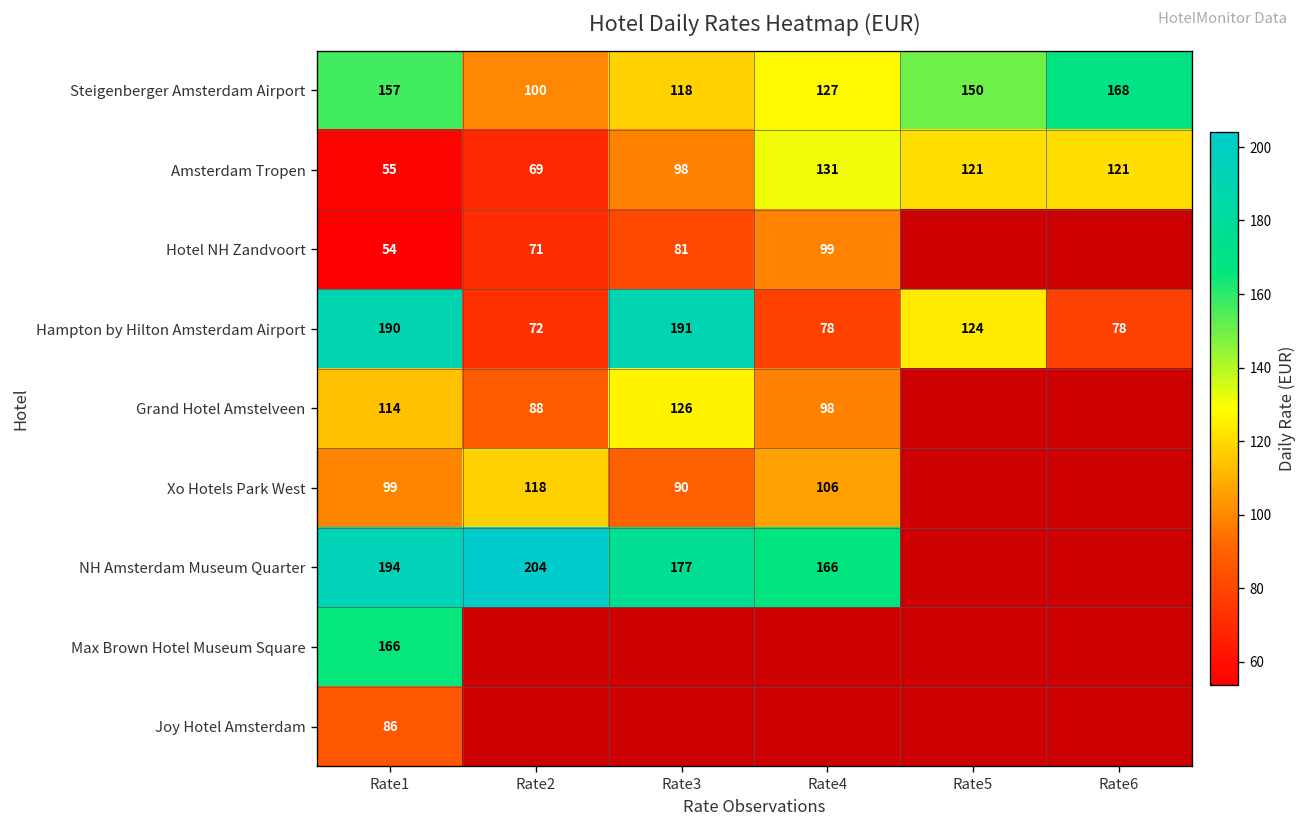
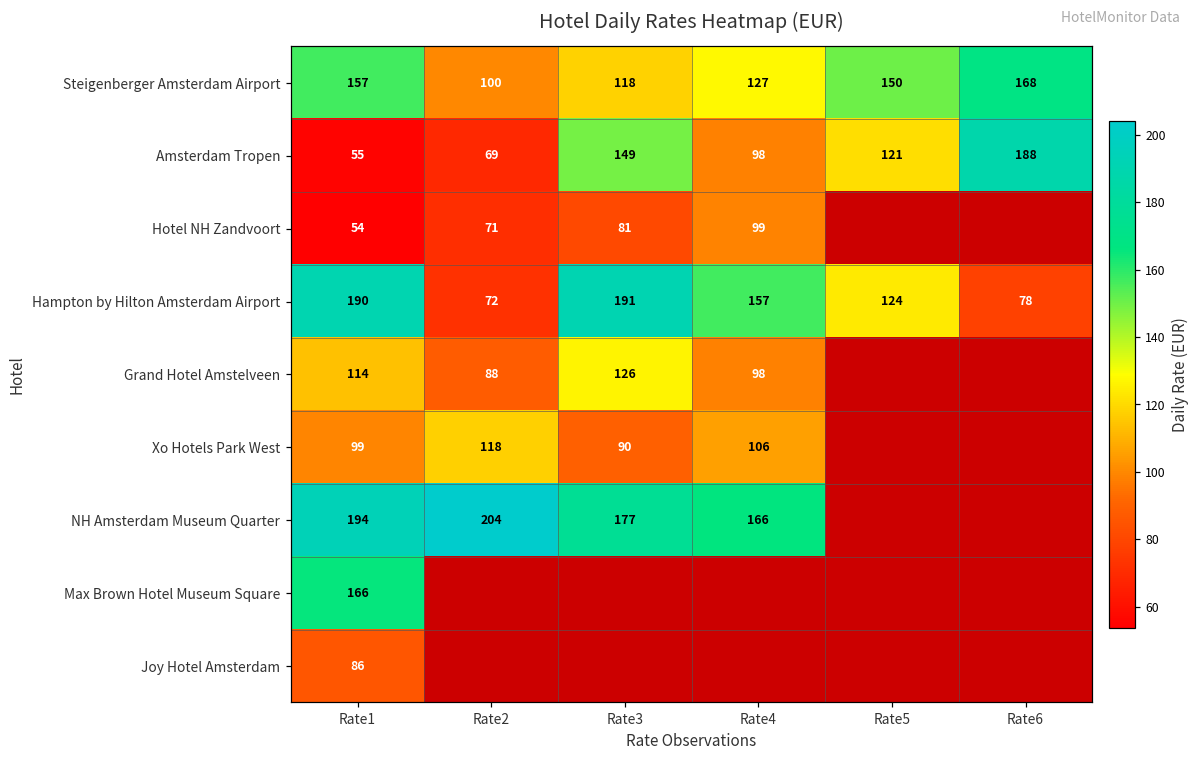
Amsterdam Tropen, Rate3: 98 -> 149
Amsterdam Tropen, Rate4: 131 -> 98
Amsterdam Tropen, Rate6: 121 -> 188
Hampton by Hilton Amsterdam Airport, Rate4: 78 -> 157
